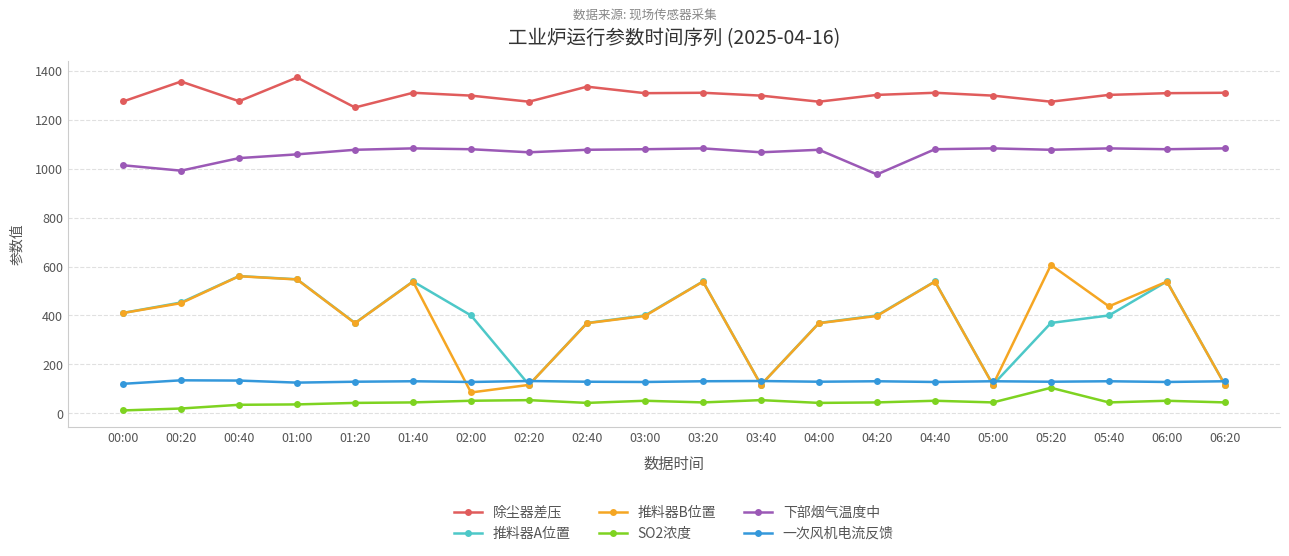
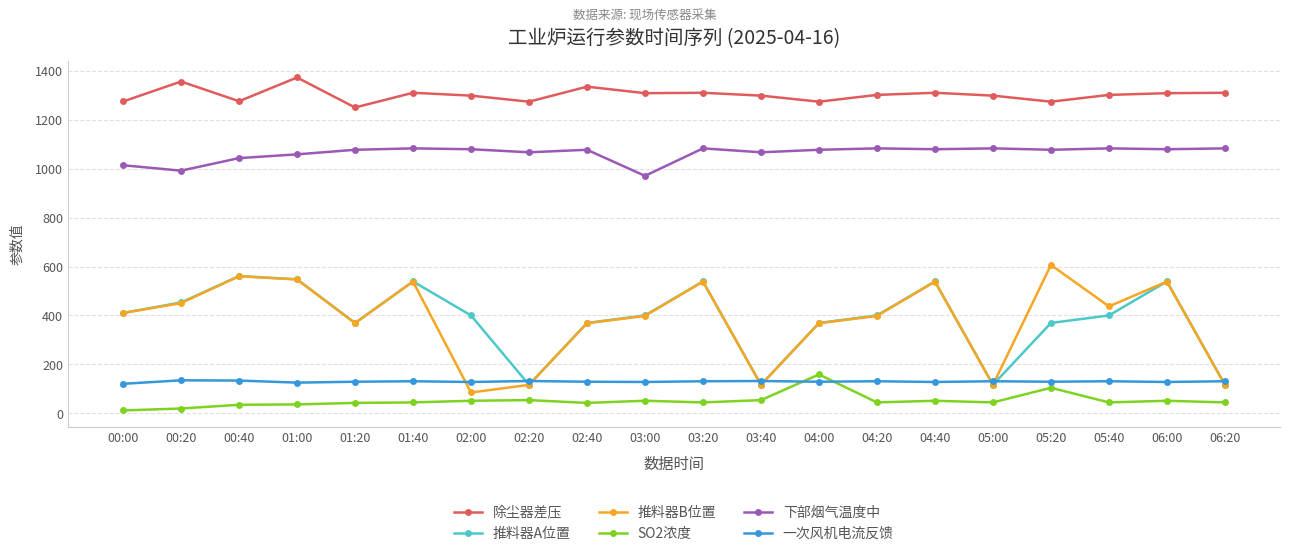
下部烟气温度中, 03:00: 1080 -> 970
SO2浓度, 04:00: 40 -> 160
下部烟气温度中, 04:20: 980 -> 1080
